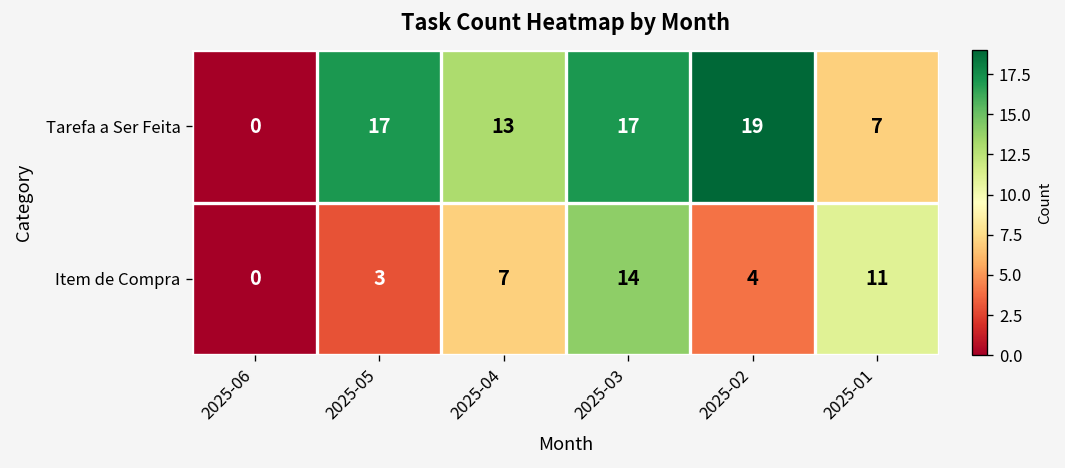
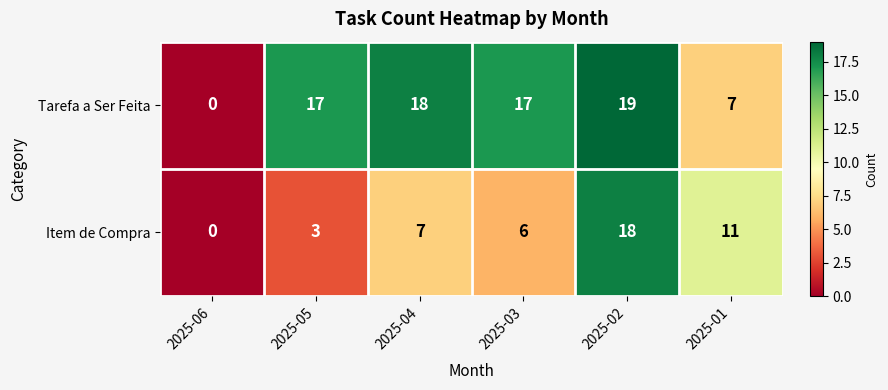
Tarefa a Ser Feita, 2025-04: 13 -> 18
Item de Compra, 2025-03: 14 -> 6
Item de Compra, 2025-02: 4 -> 18
